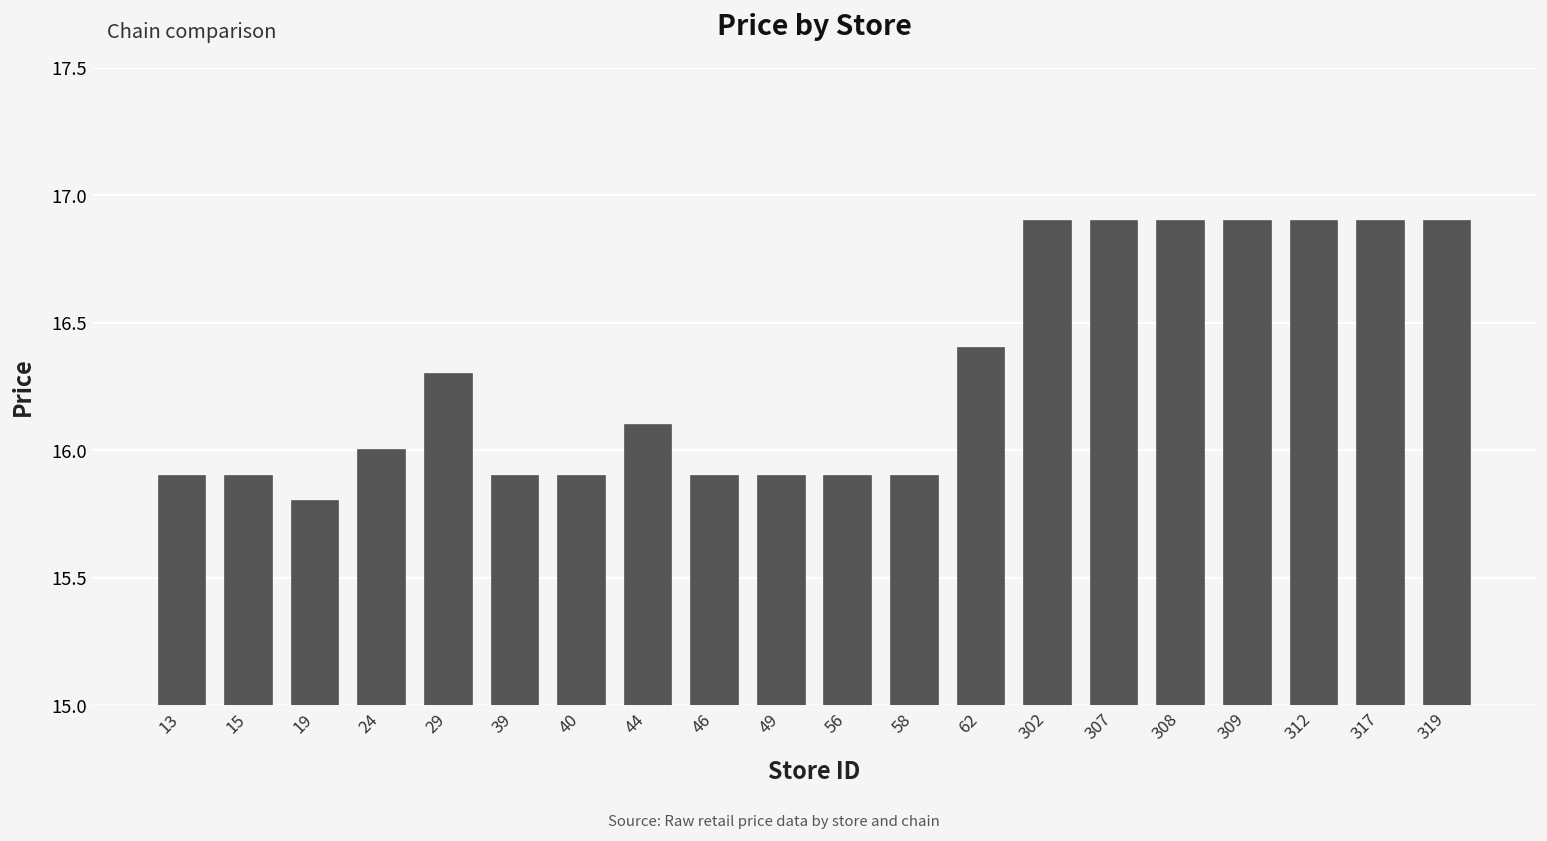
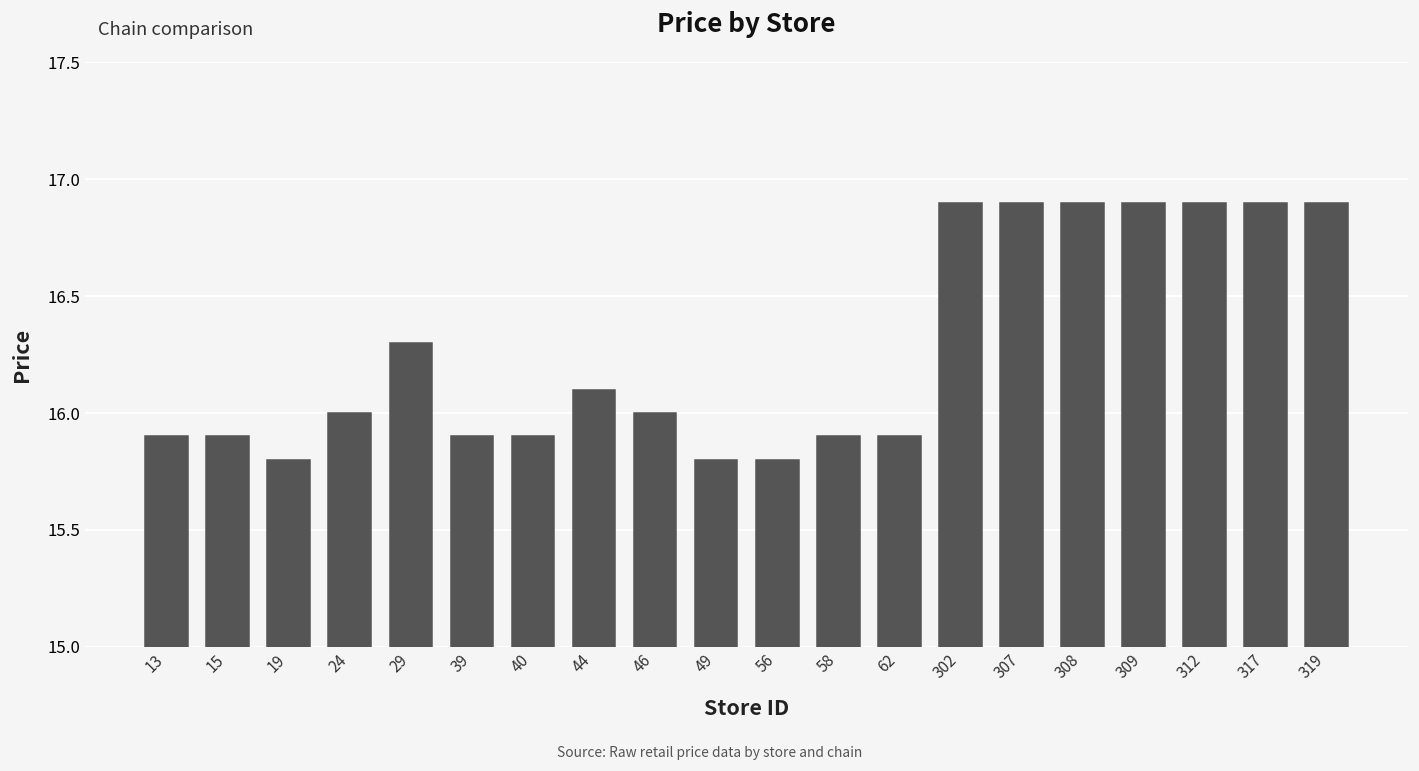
46: 15.9 -> 16.0
49: 15.9 -> 15.8
56: 15.9 -> 15.8
62: 16.4 -> 15.9
